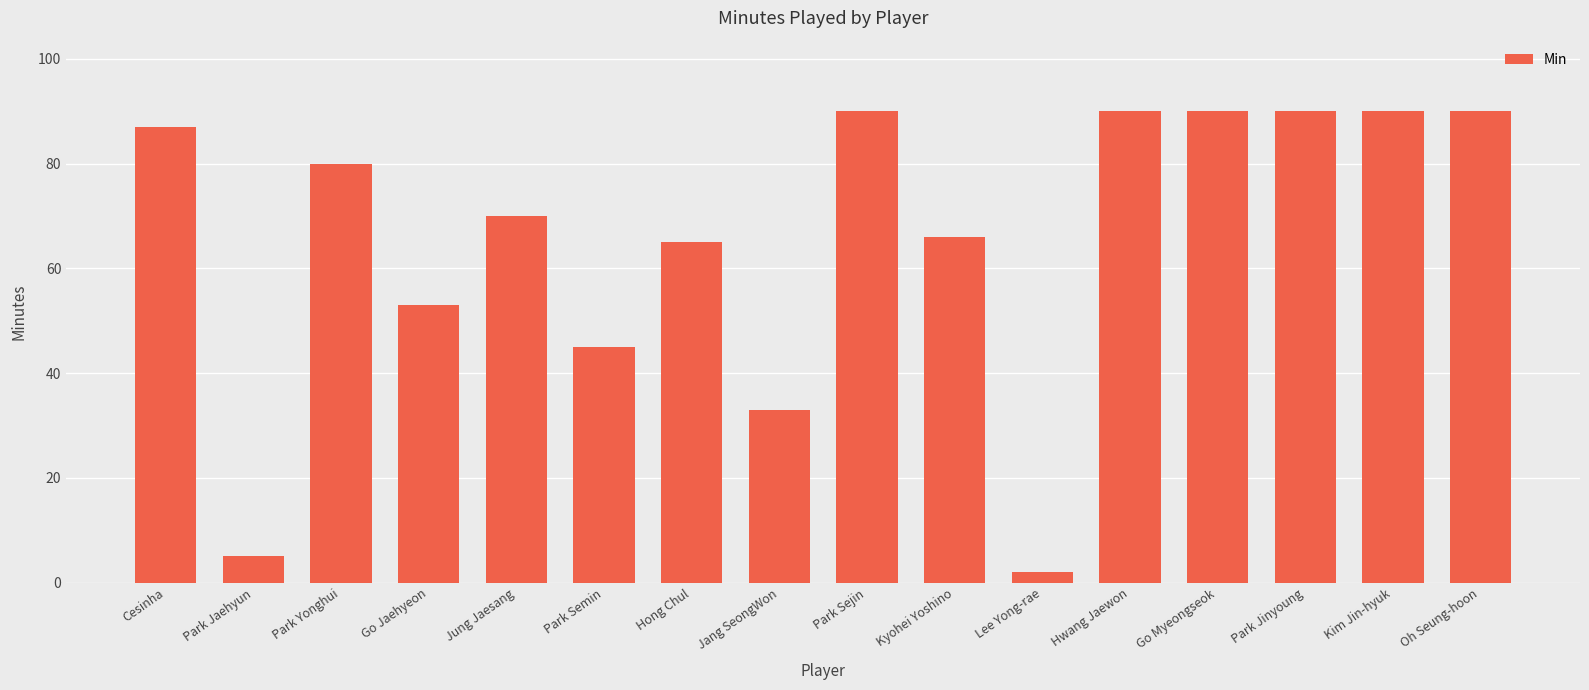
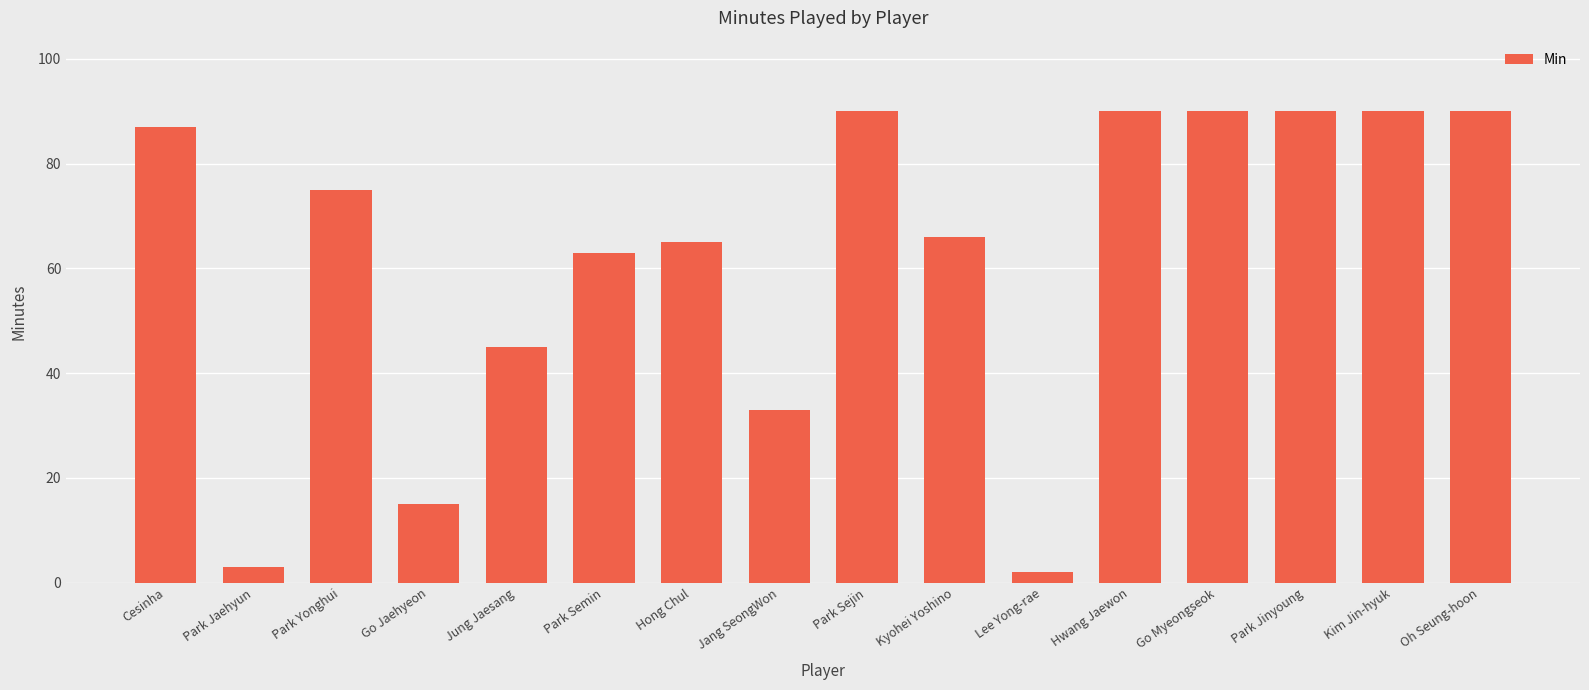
Park Jaehyun: 5 -> 3
Park Yonghui: 80 -> 75
Go Jaehyeon: 53 -> 15
Jung Jaesang: 70 -> 45
Park Semin: 45 -> 63
